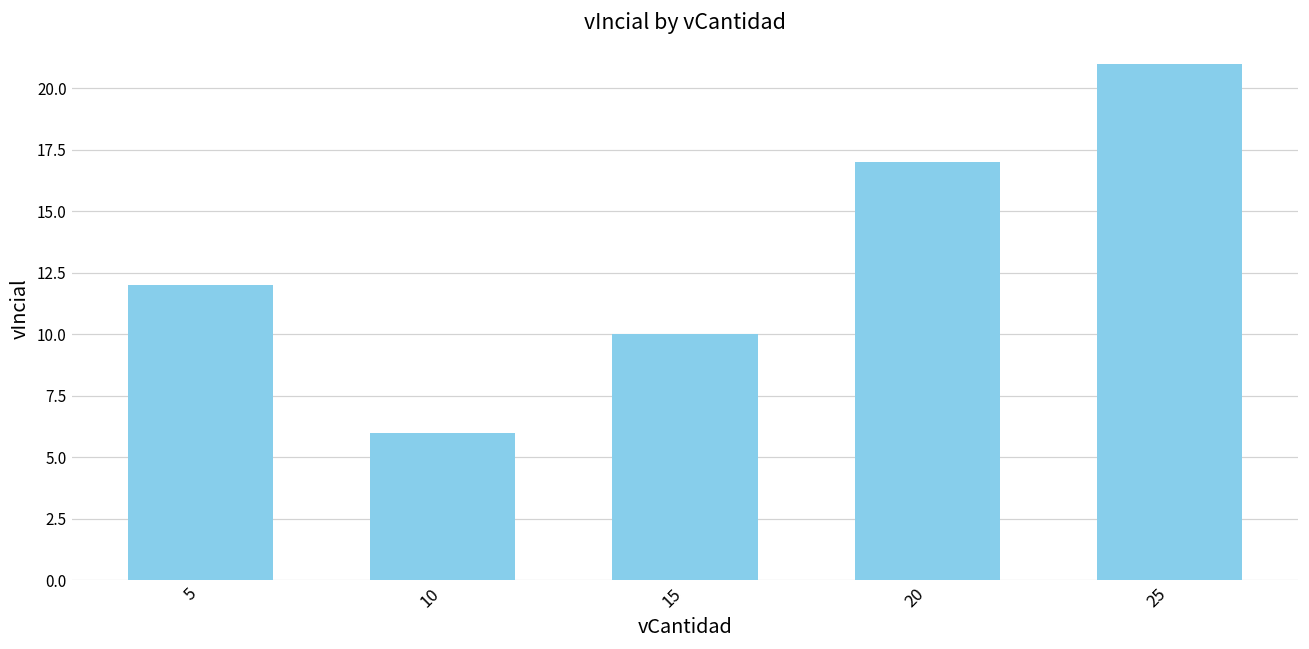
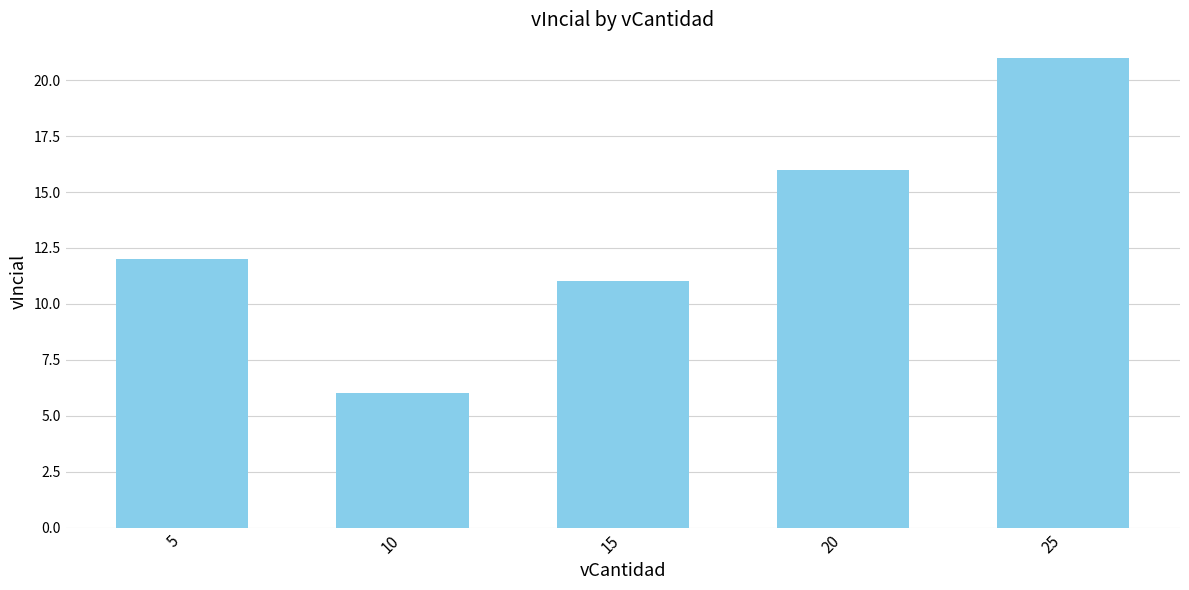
15: 10 -> 11
20: 17 -> 16
